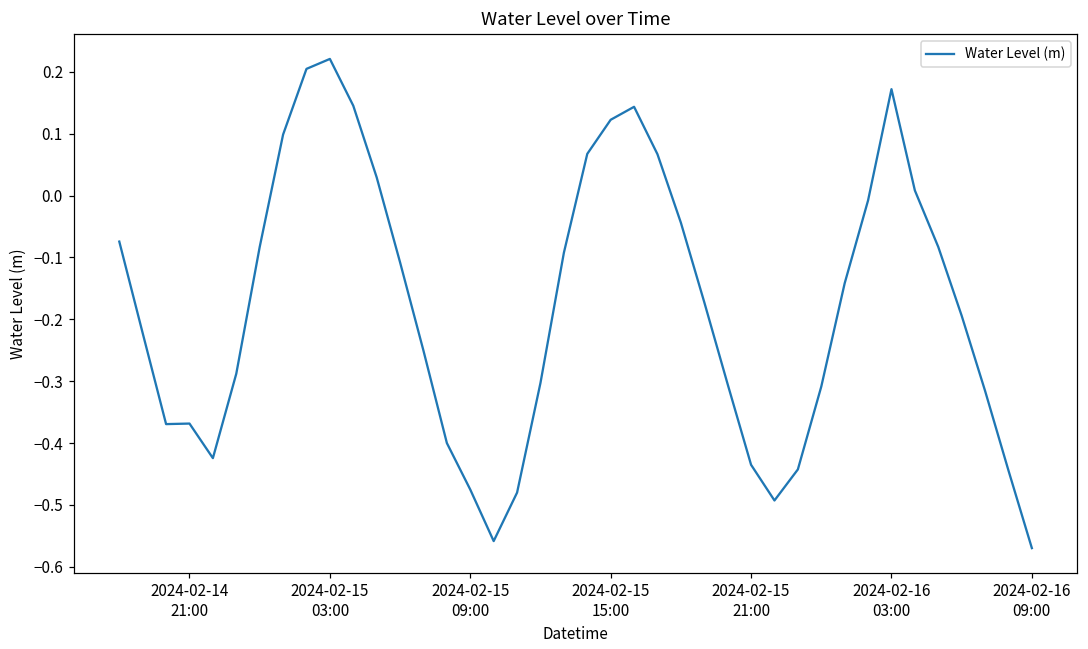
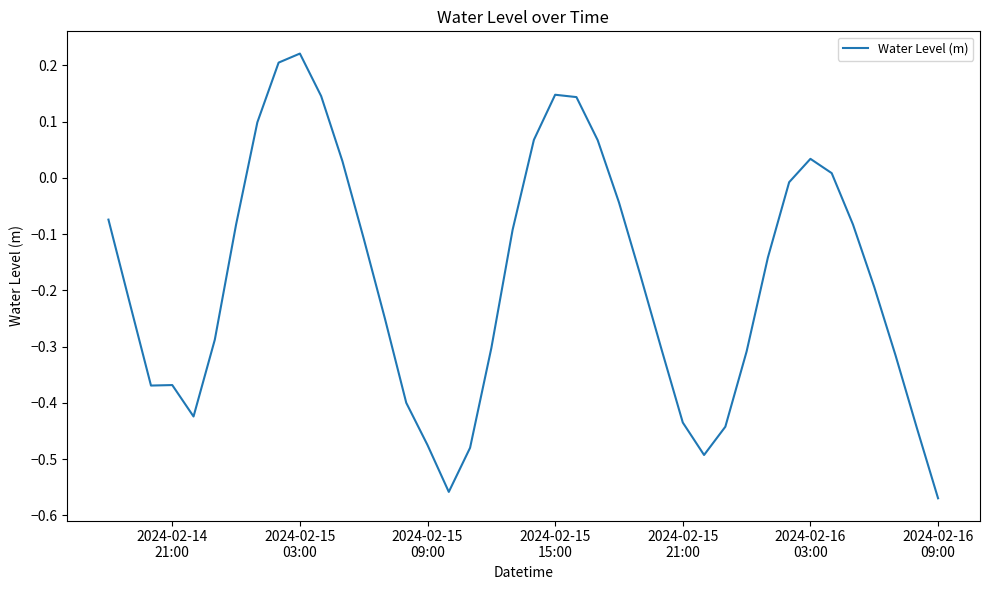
2024-02-15 15:00: 0.12 -> 0.15
2024-02-16 03:00: 0.17 -> 0.03
